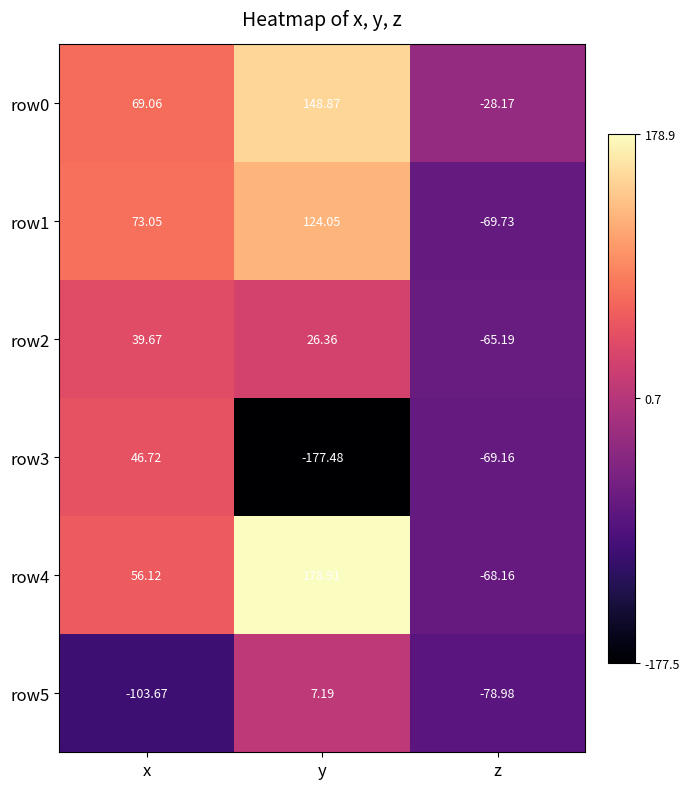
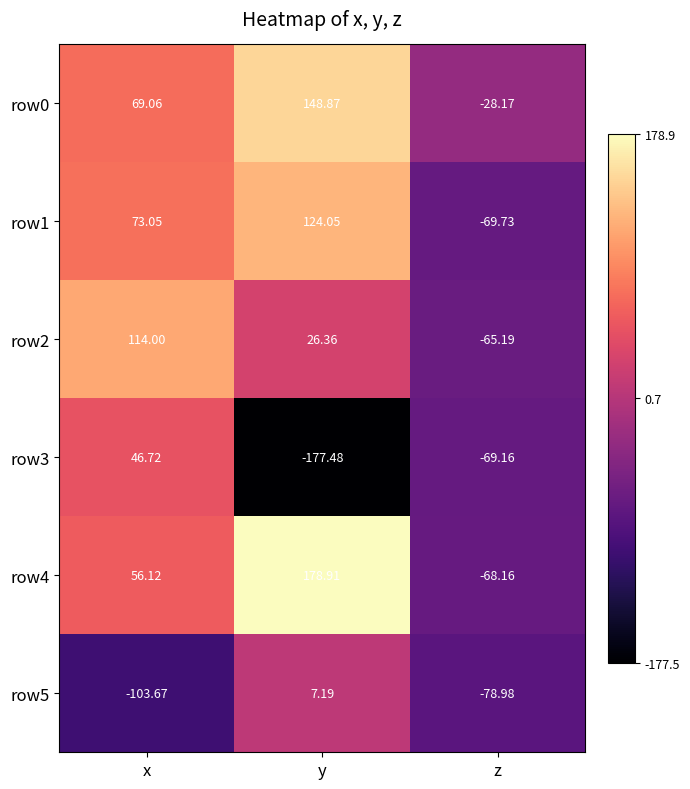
row2, x: 39.67 -> 114.00
